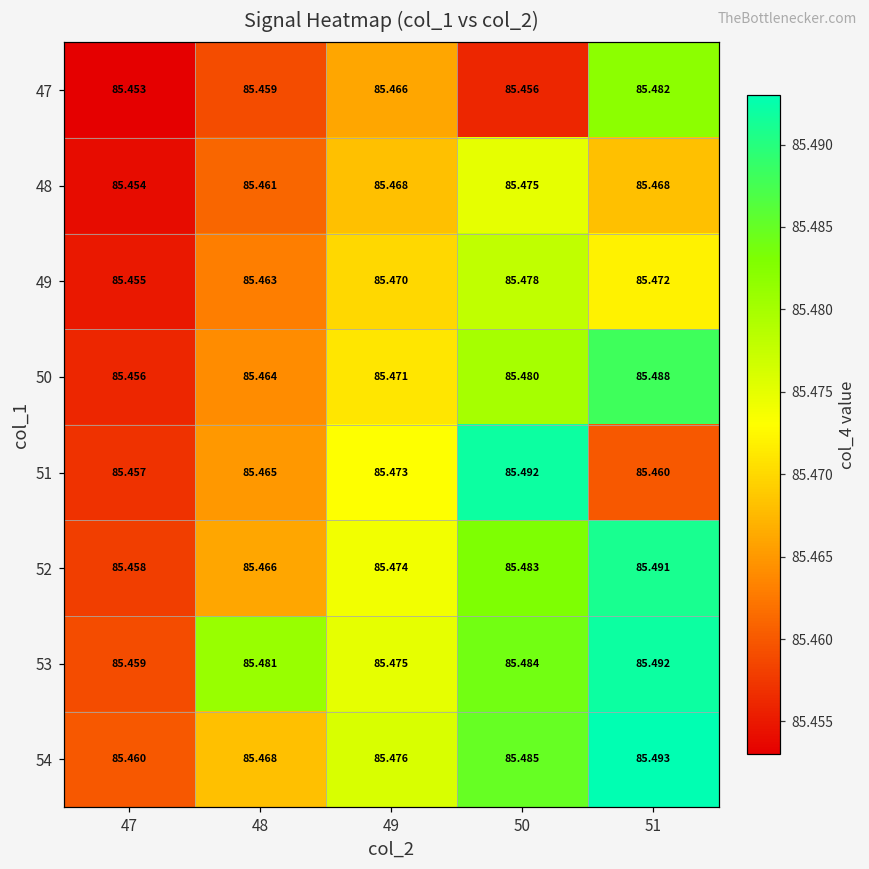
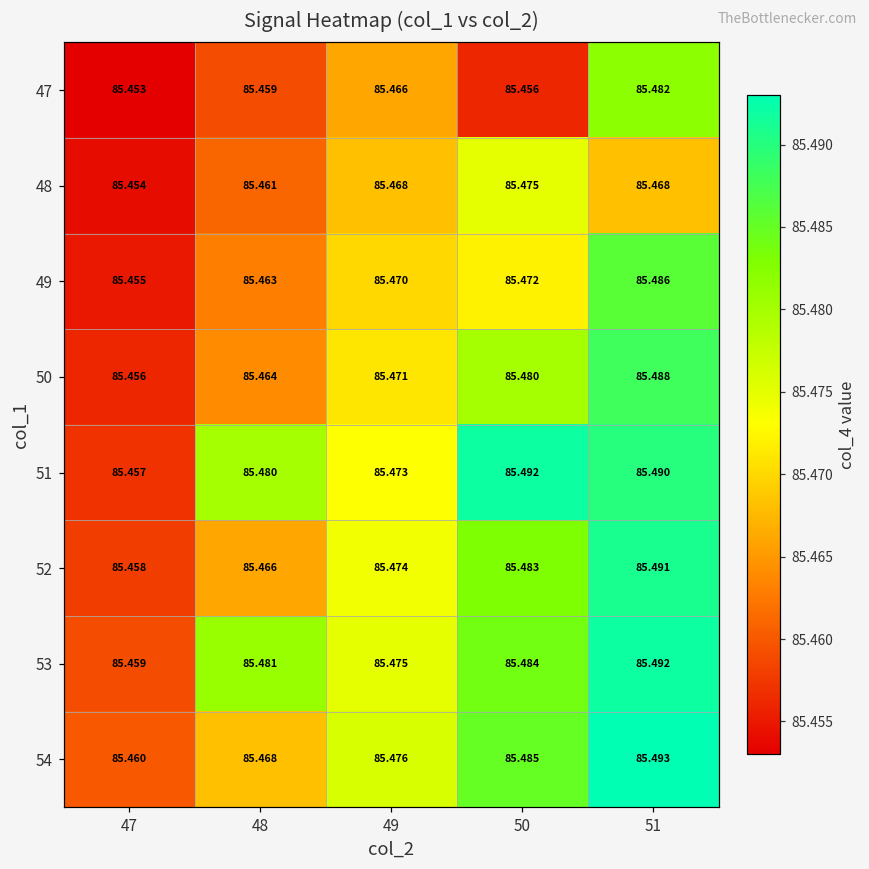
49, 50: 85.478 -> 85.472
49, 51: 85.472 -> 85.486
51, 48: 85.465 -> 85.480
51, 51: 85.460 -> 85.490
